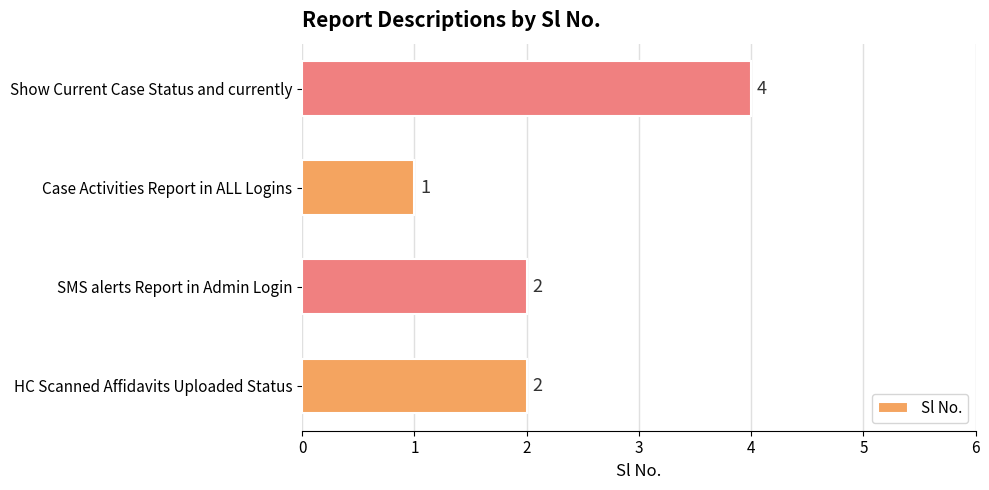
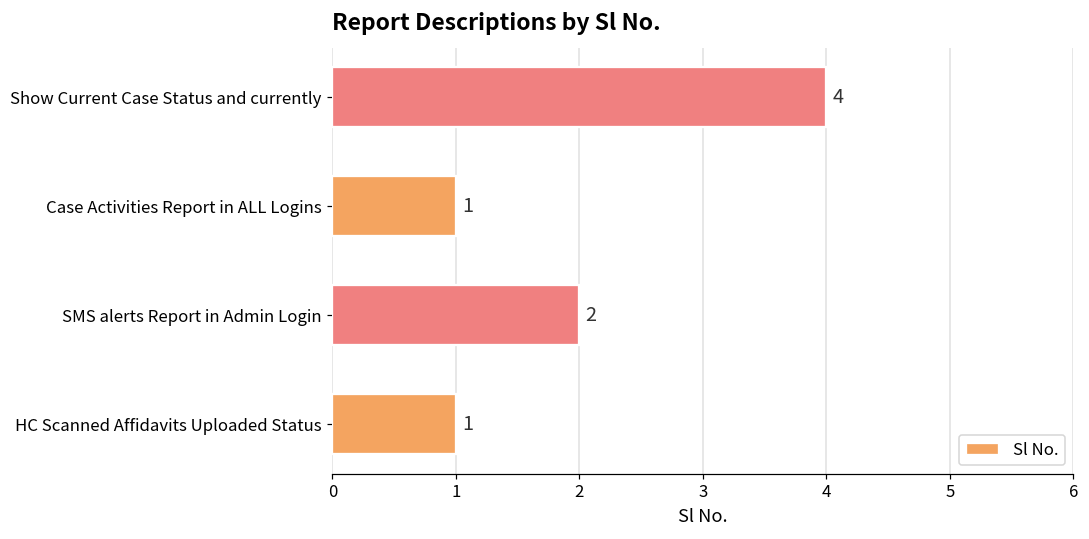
HC Scanned Affidavits Uploaded Status: 2 -> 1
